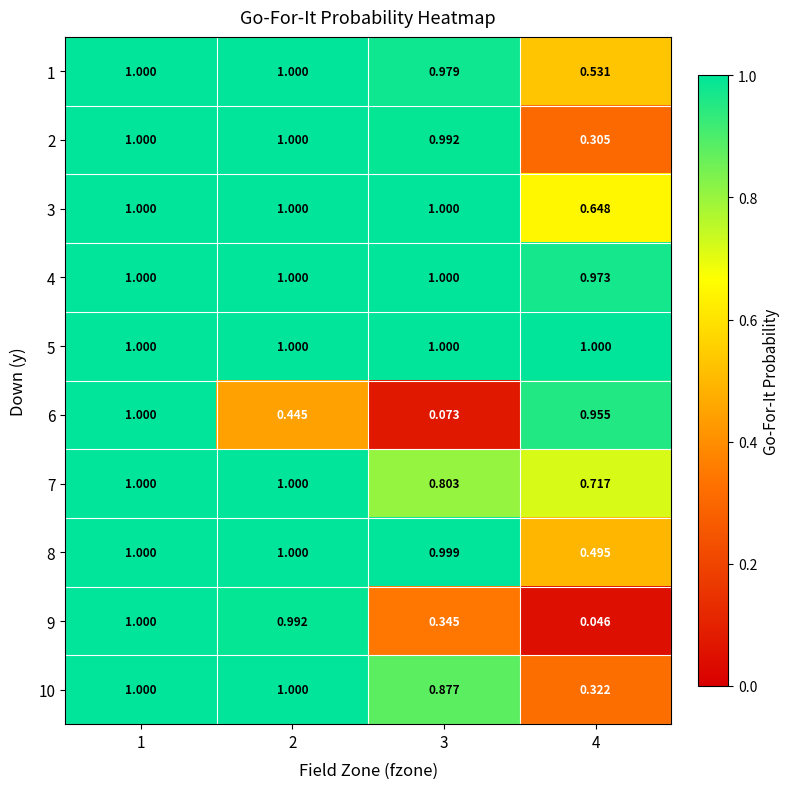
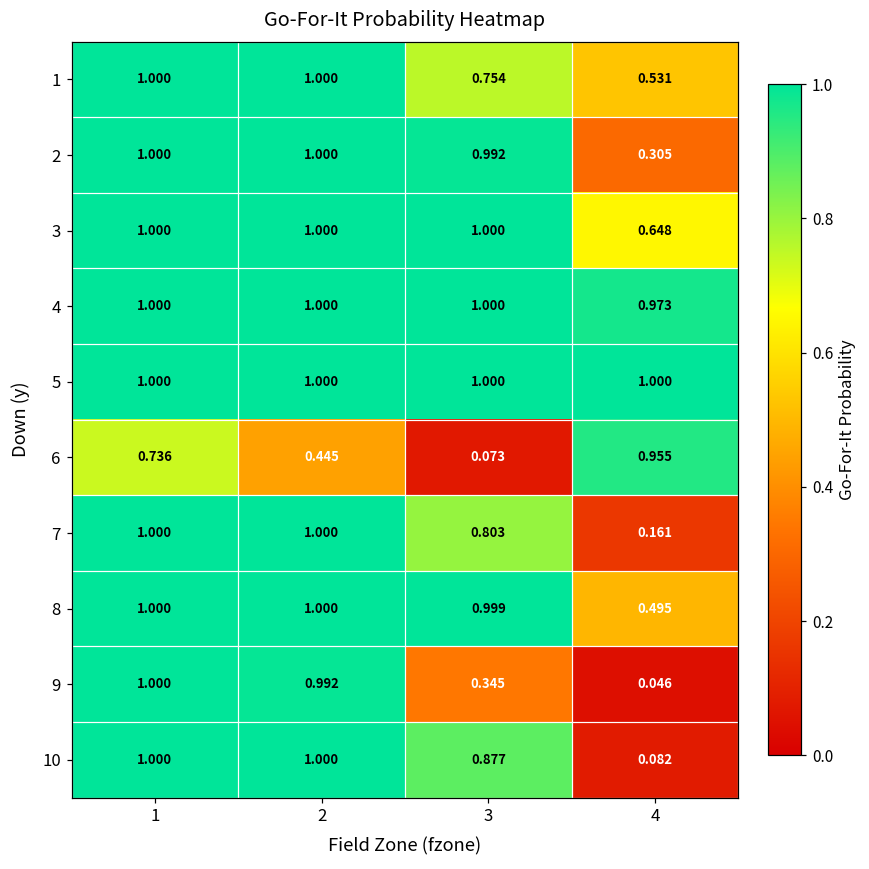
1, 3: 0.979 -> 0.754
6, 1: 1.000 -> 0.736
7, 4: 0.717 -> 0.161
10, 4: 0.322 -> 0.082
